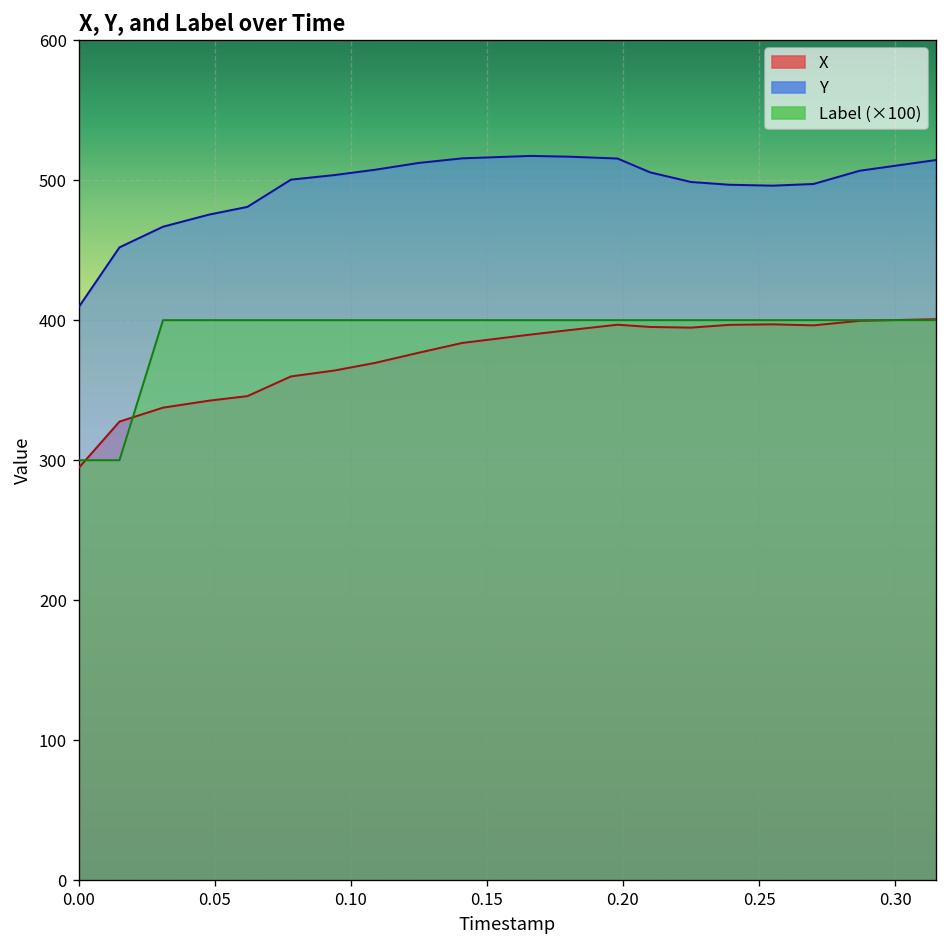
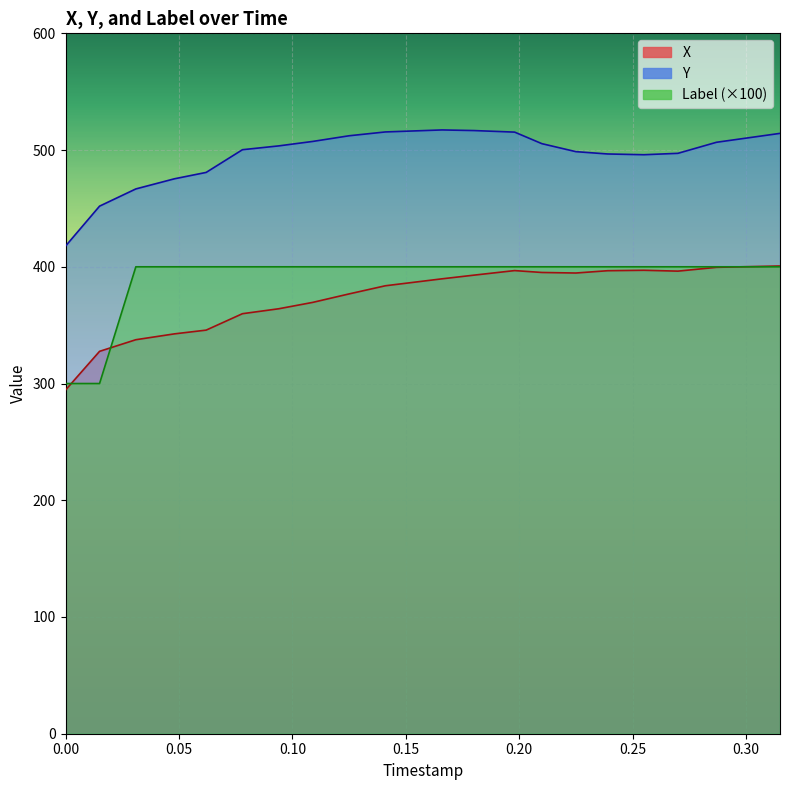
Y, 0.00: 409 -> 418
